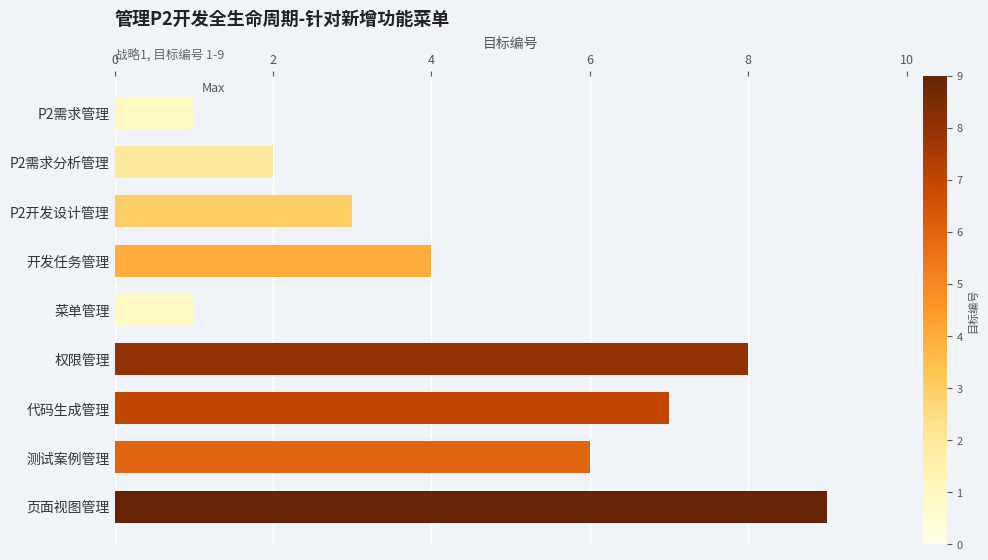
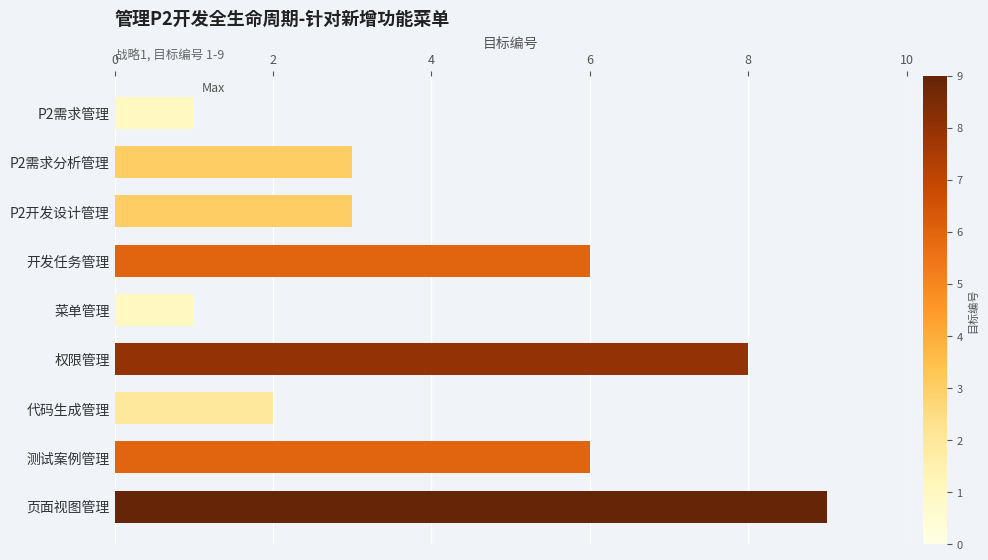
P2需求分析管理: 2 -> 3
开发任务管理: 4 -> 6
代码生成管理: 7 -> 2
